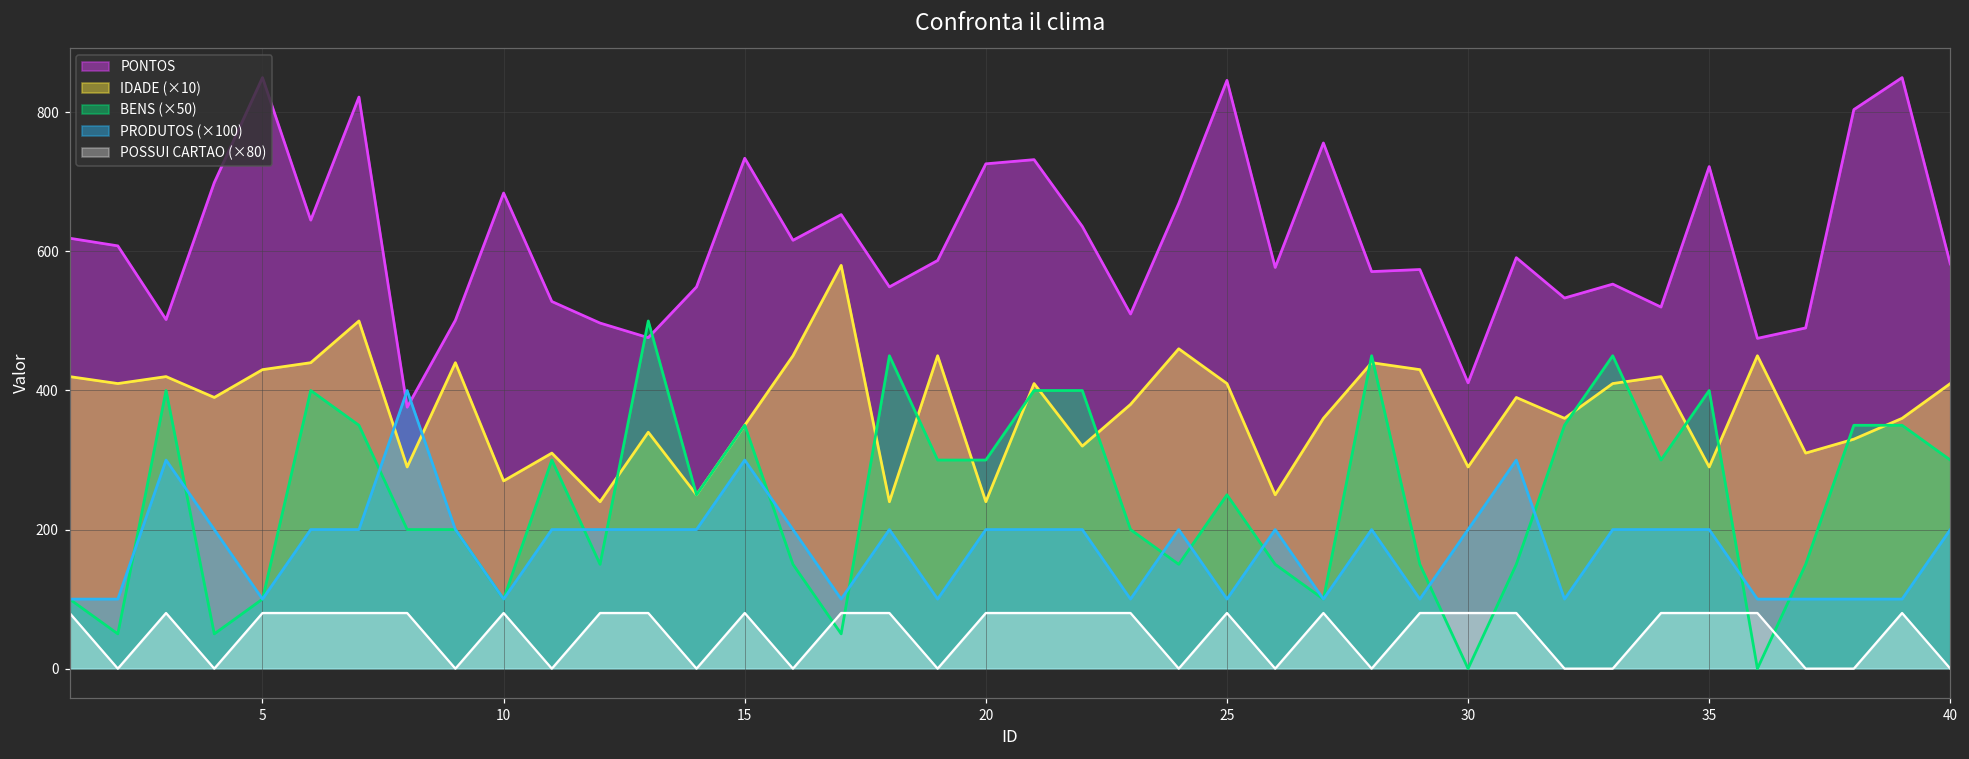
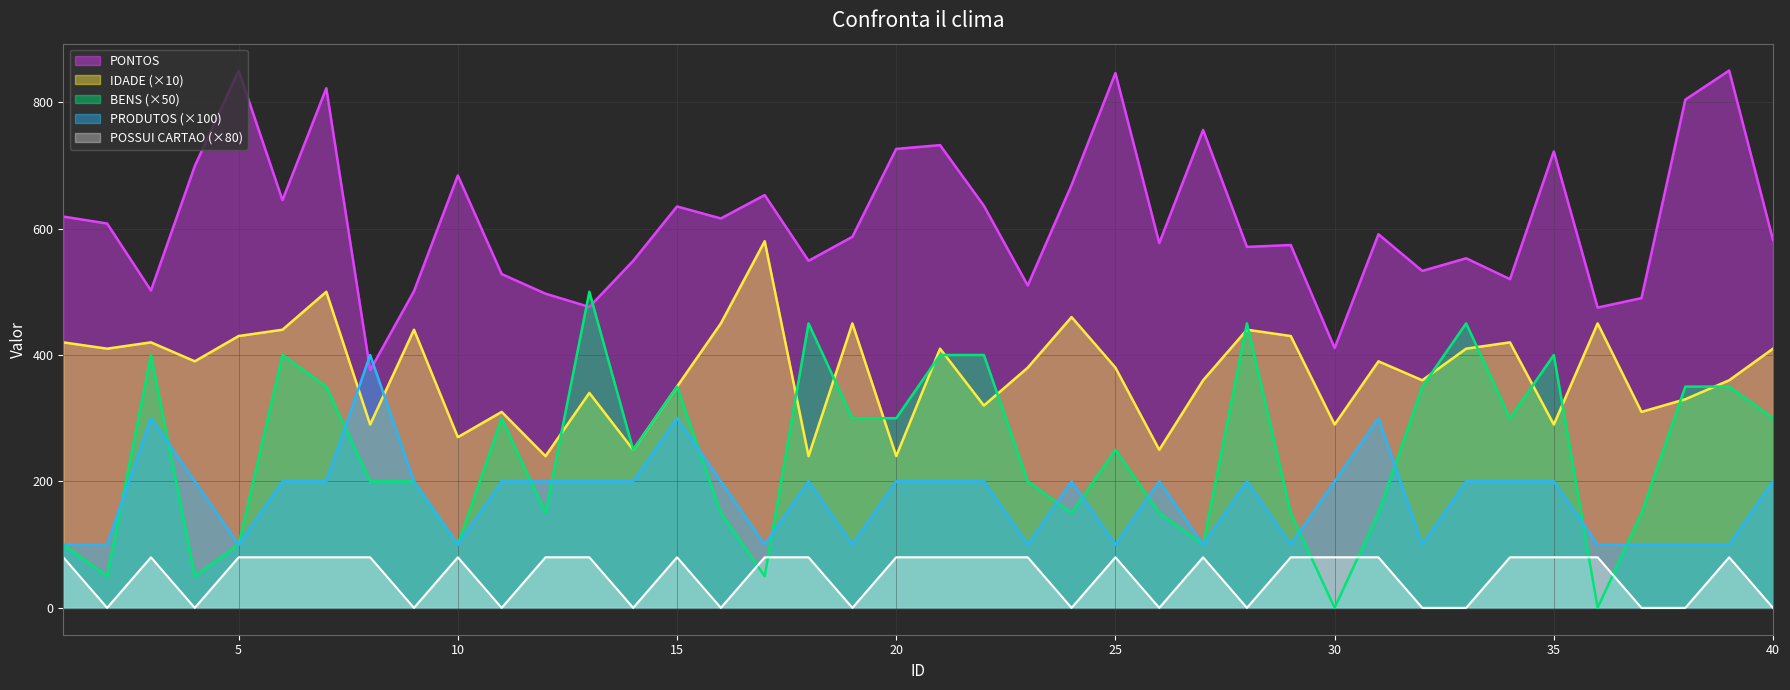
PONTOS, 15: 730 -> 640
IDADE (×10), 25: 410 -> 380
